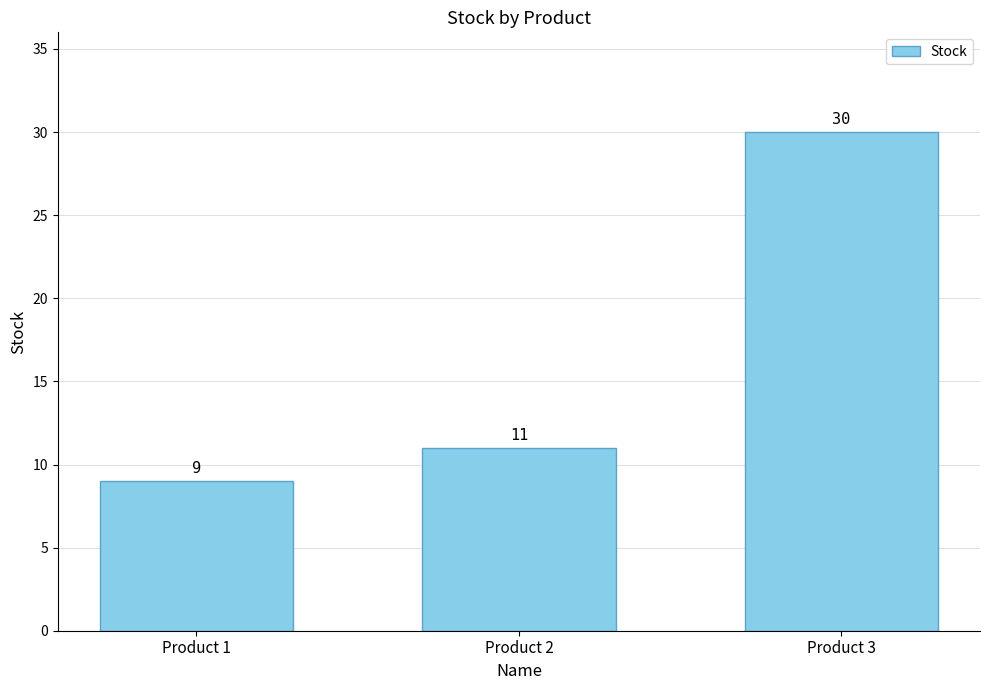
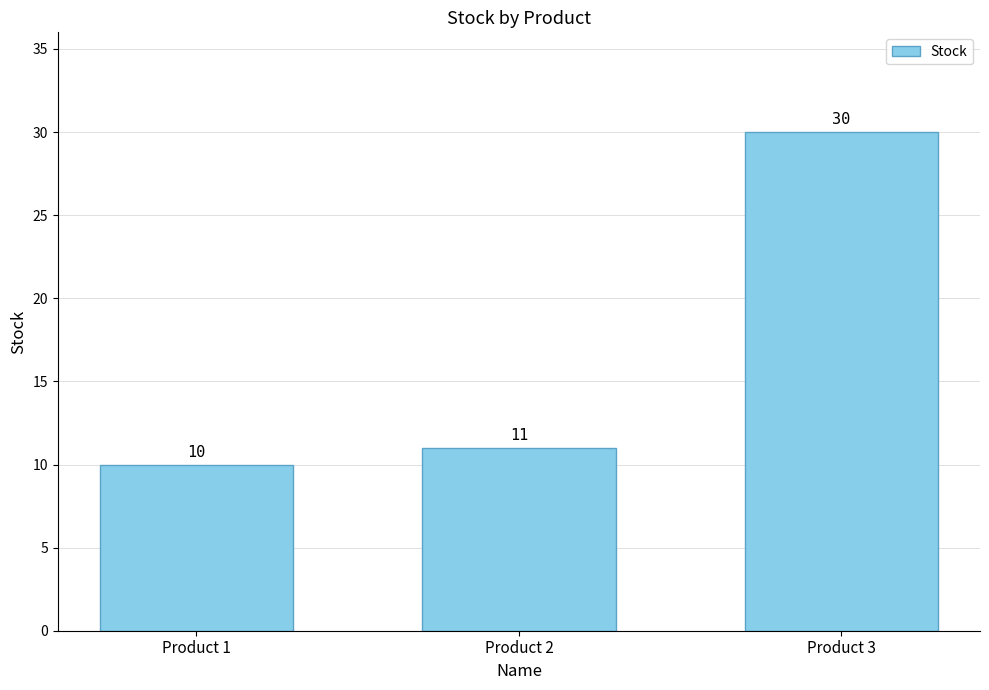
Product 1: 9 -> 10
